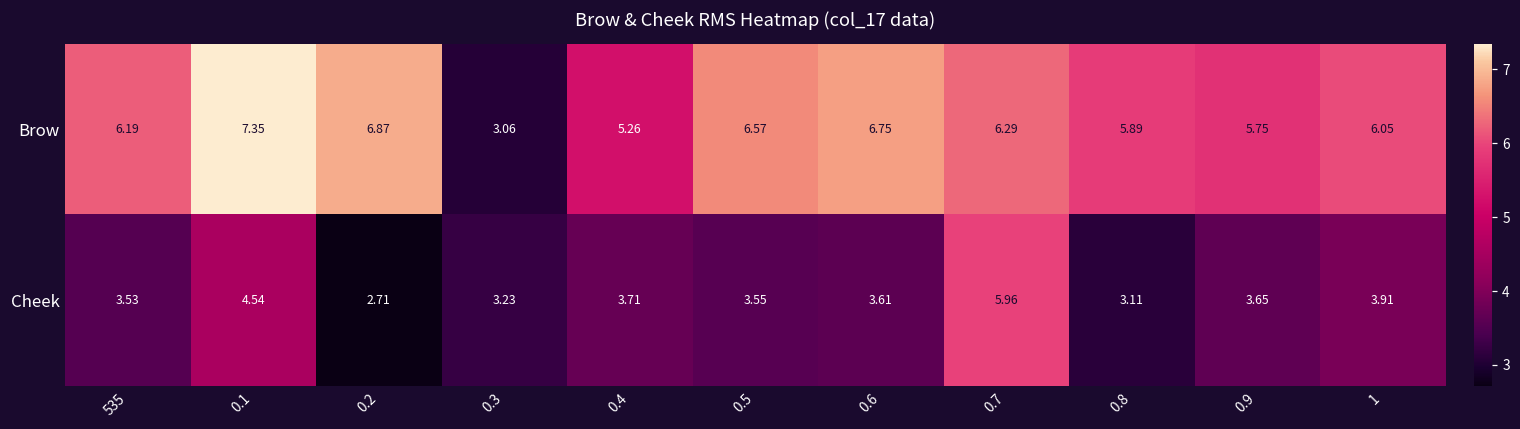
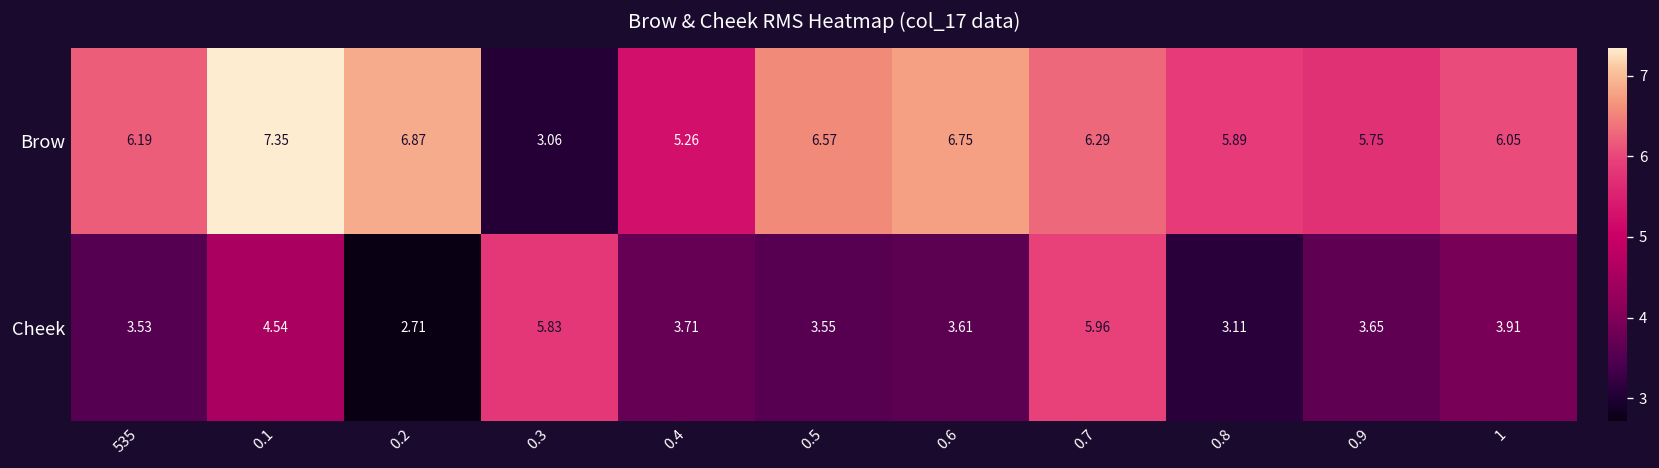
Cheek, 0.3: 3.23 -> 5.83
